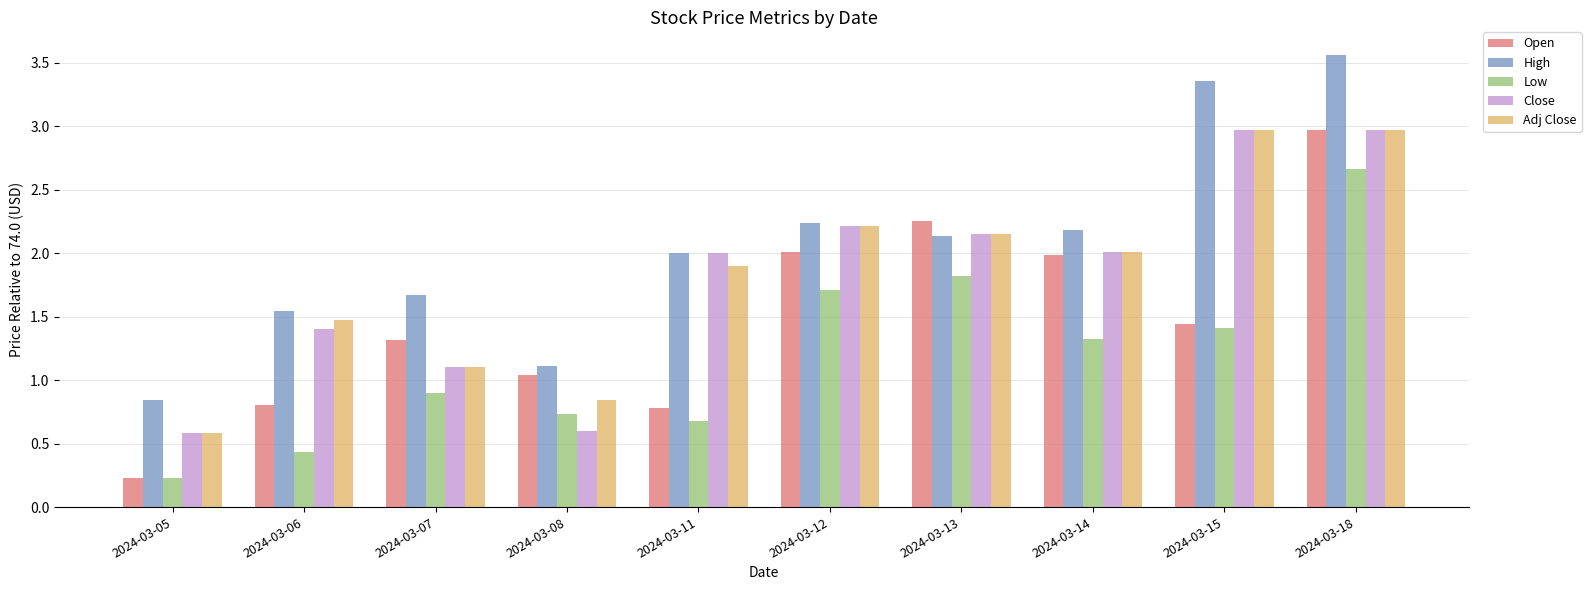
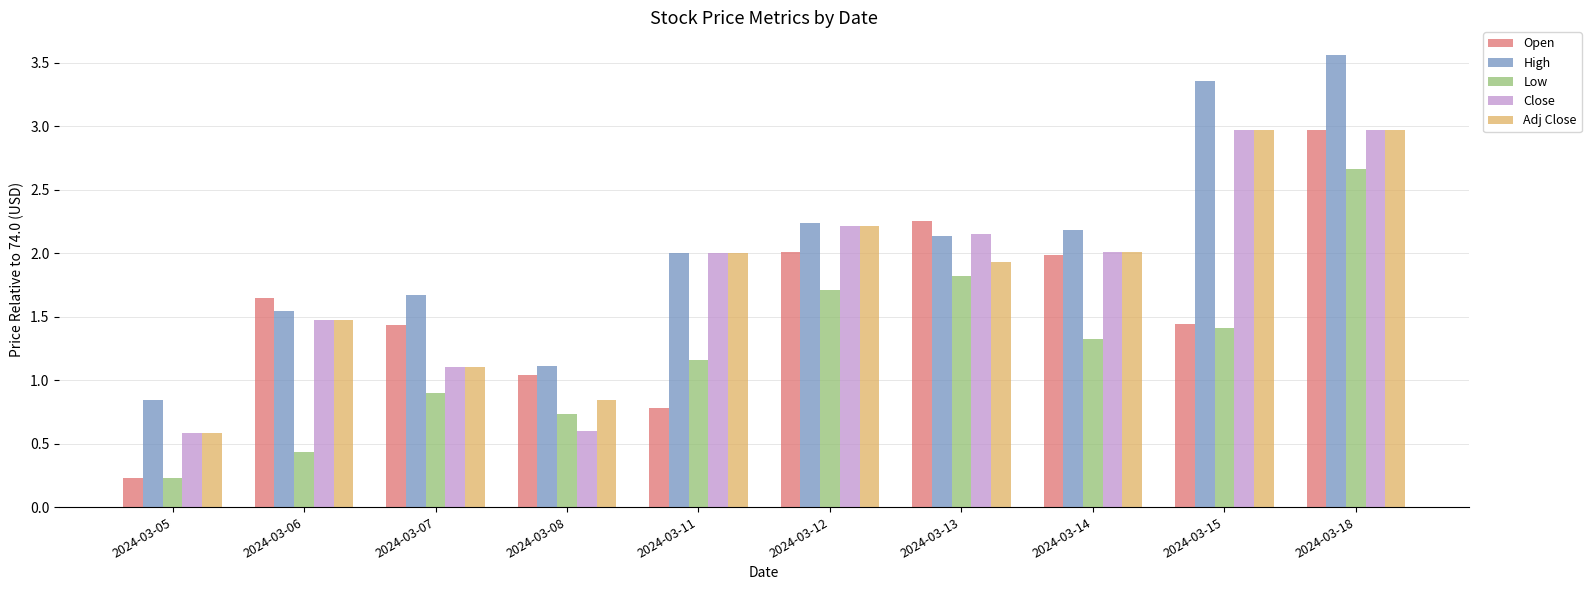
Open, 2024-03-06: 0.80 -> 1.65
Close, 2024-03-06: 1.41 -> 1.47
Open, 2024-03-07: 1.32 -> 1.43
Low, 2024-03-11: 0.68 -> 1.15
Adj Close, 2024-03-11: 1.90 -> 2.00
Adj Close, 2024-03-13: 2.15 -> 1.93
